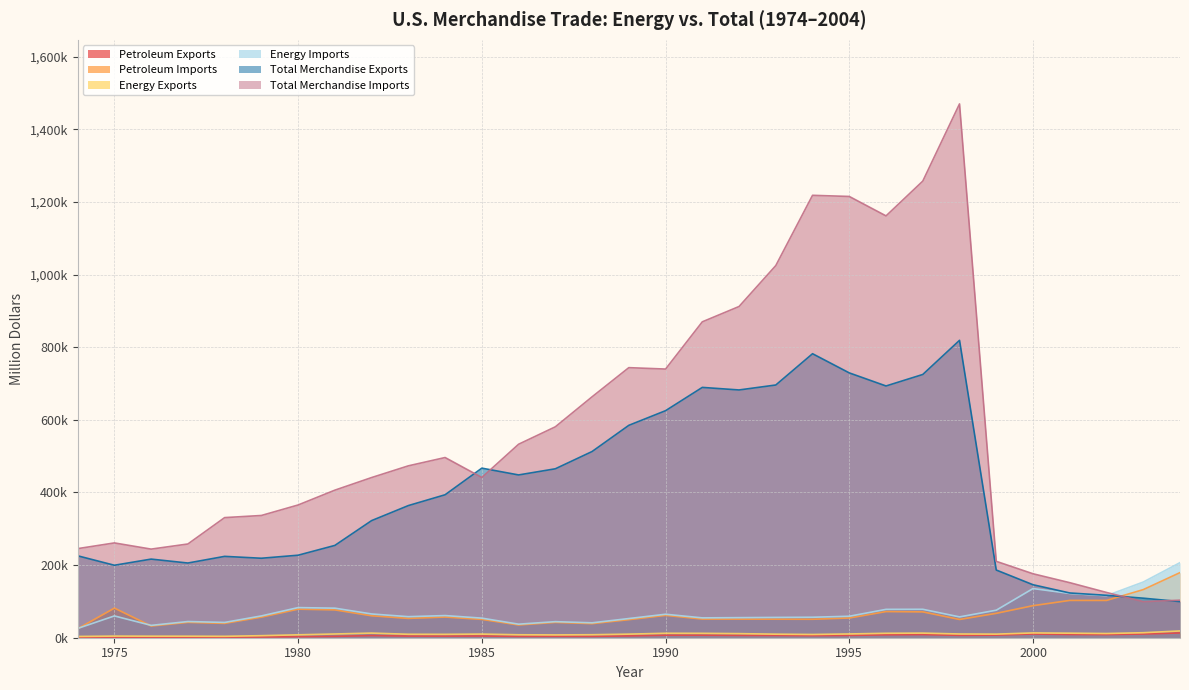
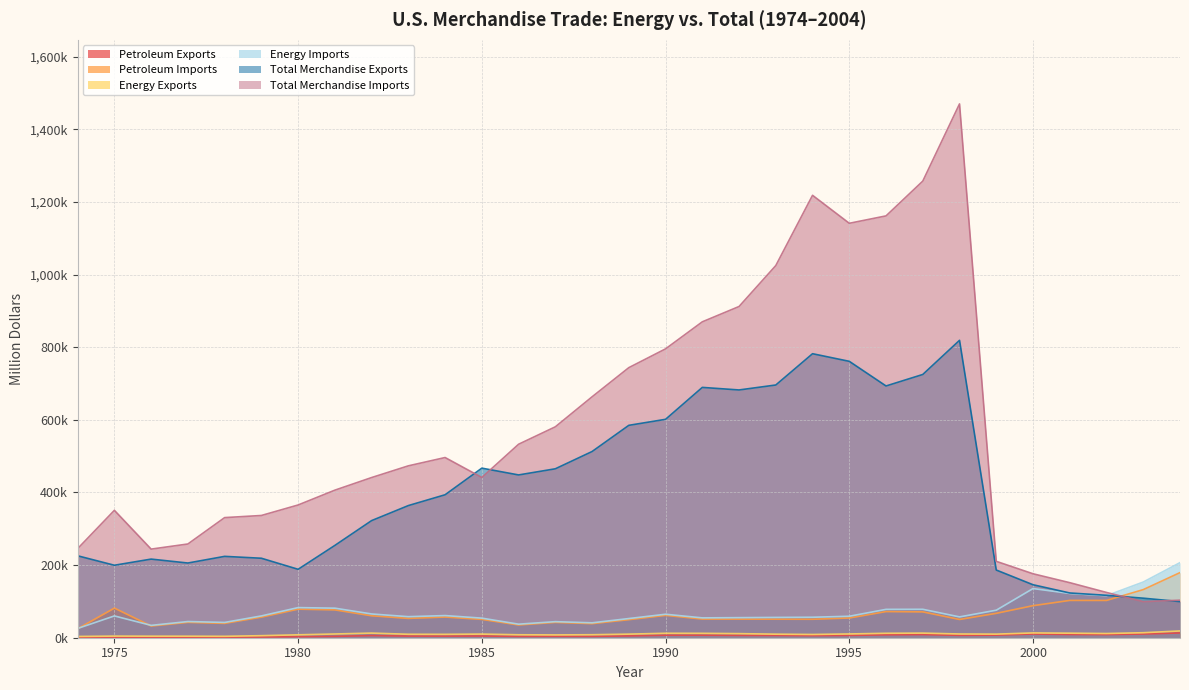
Total Merchandise Imports, 1975: 260,000 -> 350,000
Total Merchandise Exports, 1980: 230,000 -> 190,000
Total Merchandise Exports, 1990: 630,000 -> 600,000
Total Merchandise Imports, 1990: 740,000 -> 800,000
Total Merchandise Exports, 1995: 730,000 -> 760,000
Total Merchandise Imports, 1995: 1,210,000 -> 1,140,000
